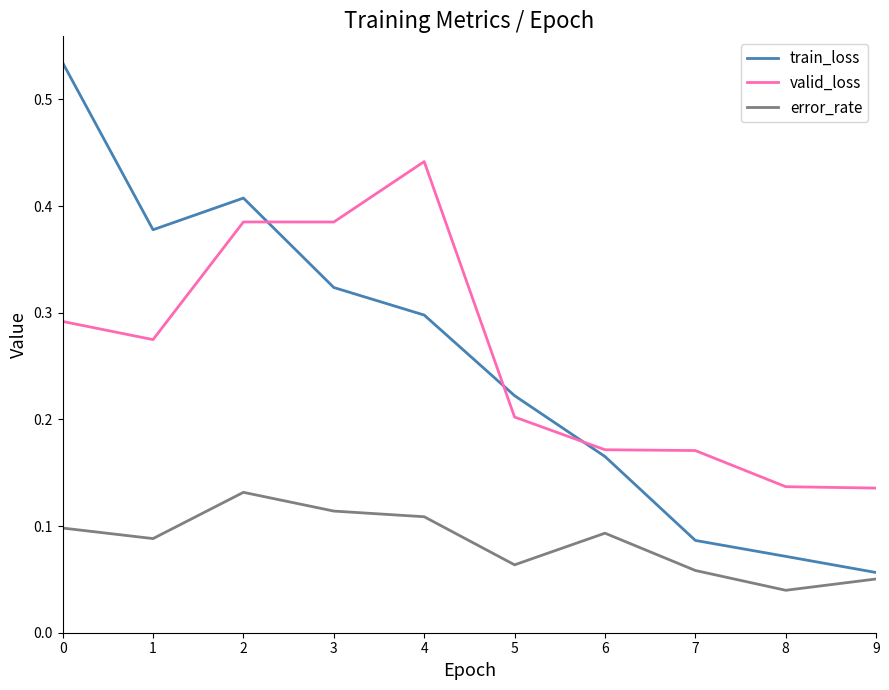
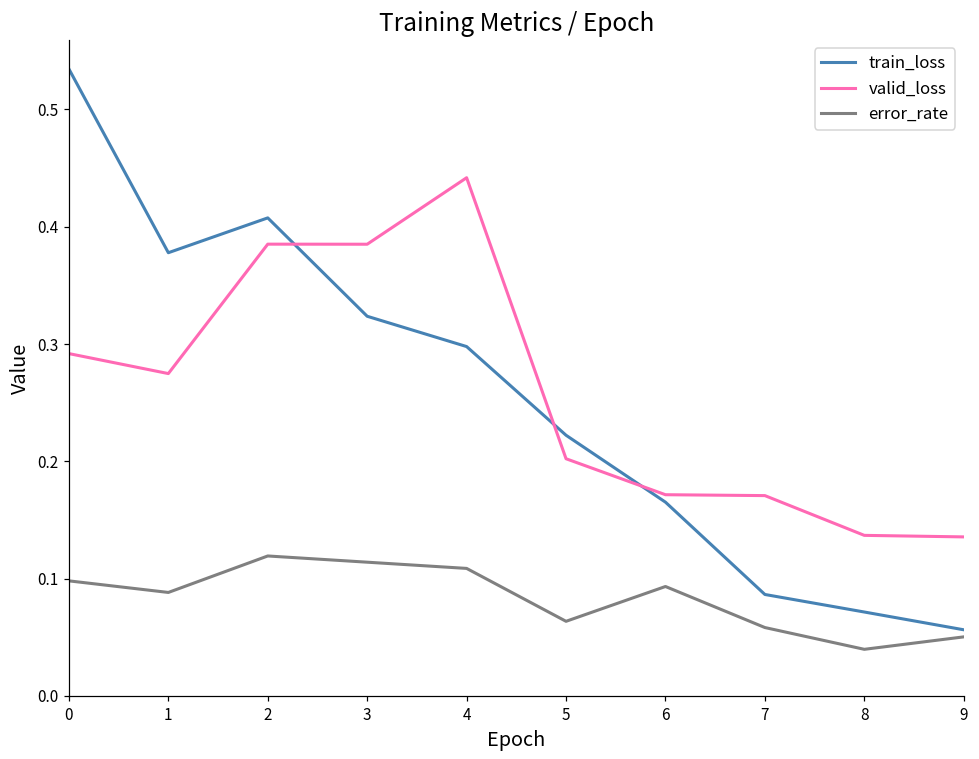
error_rate, 2: 0.132 -> 0.119
